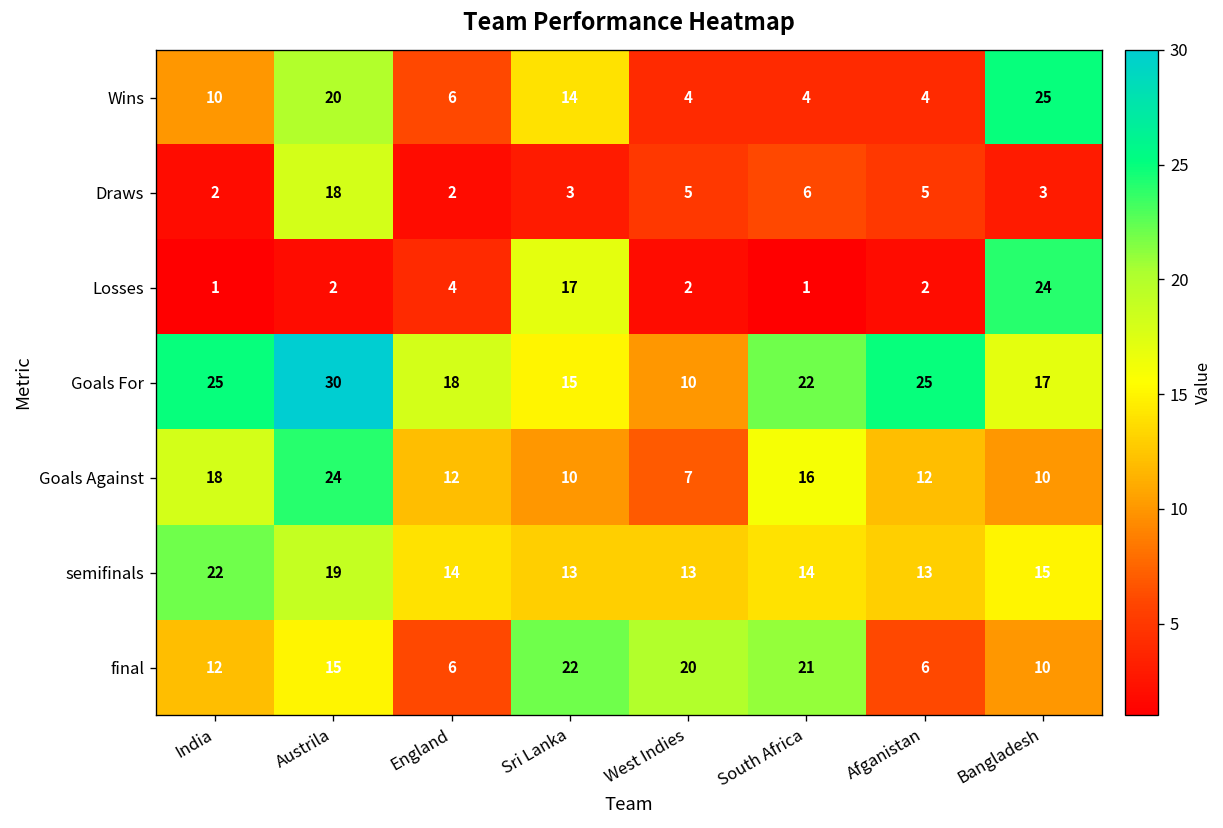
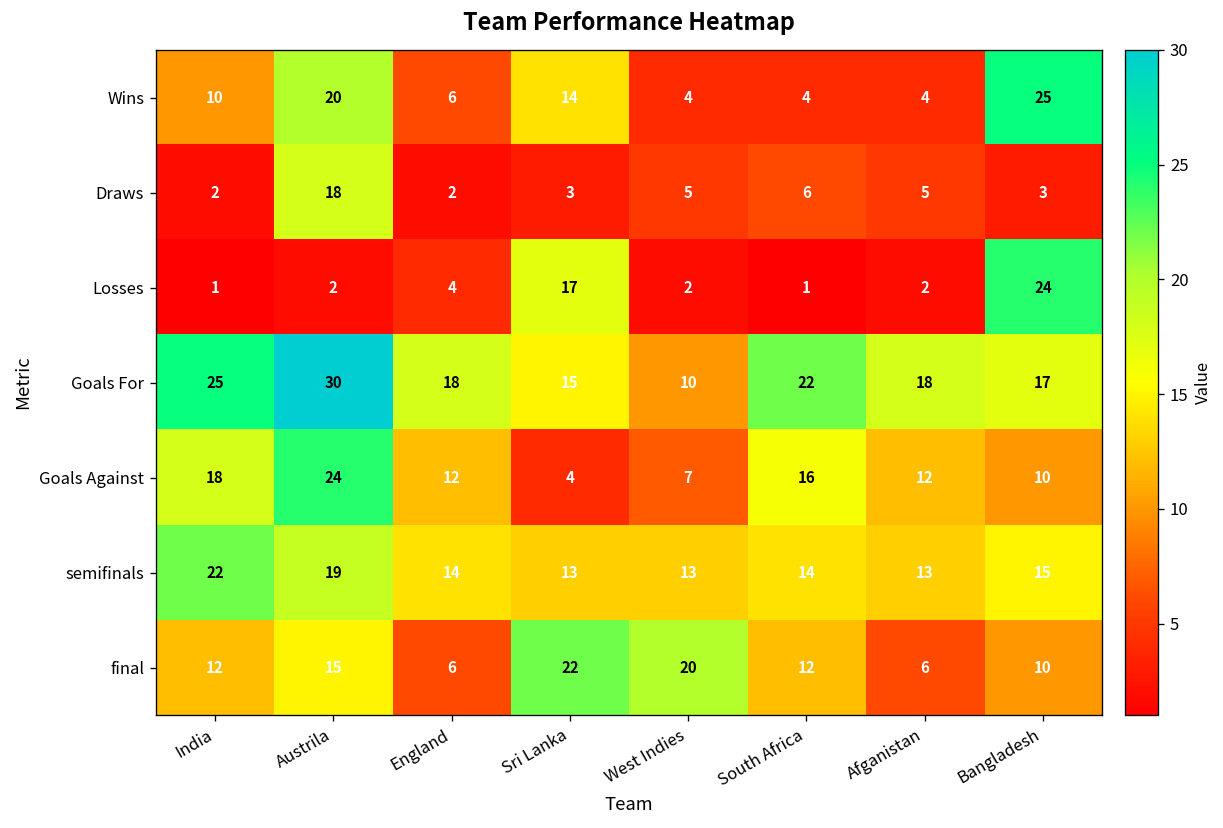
Goals For, Afganistan: 25 -> 18
Goals Against, Sri Lanka: 10 -> 4
final, South Africa: 21 -> 12
